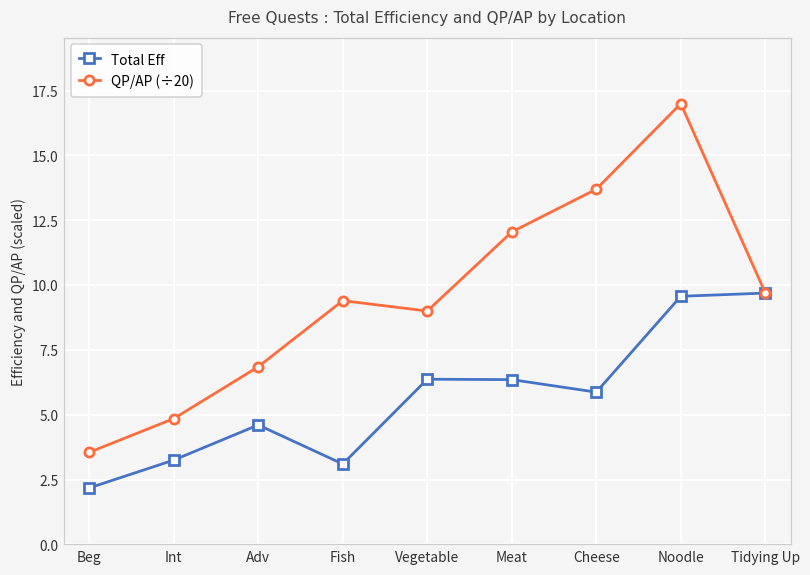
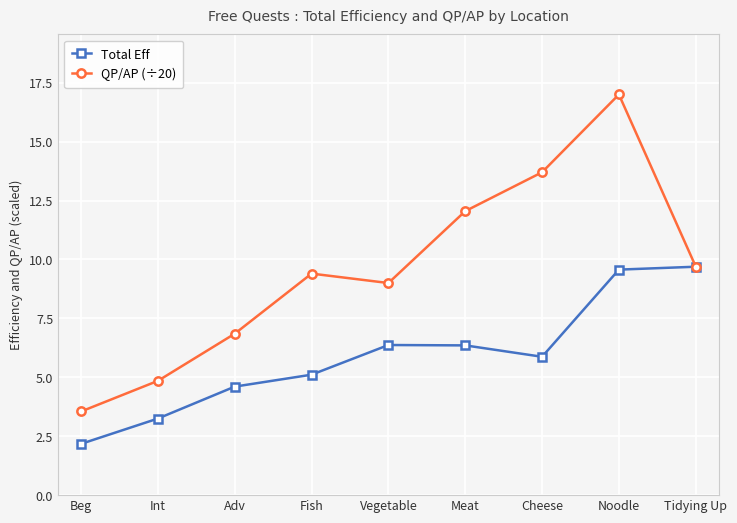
Total Eff, Fish: 3.1 -> 5.1
